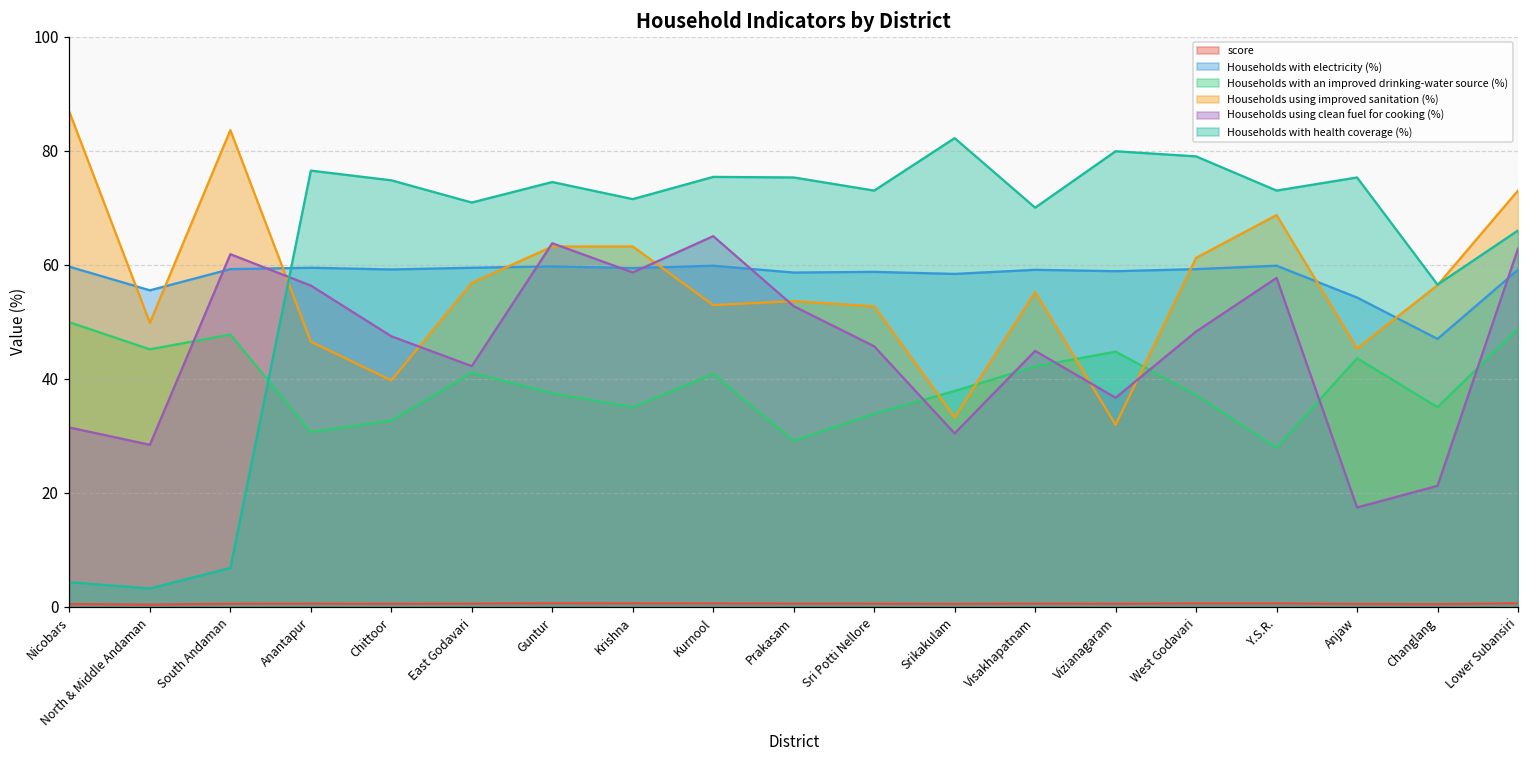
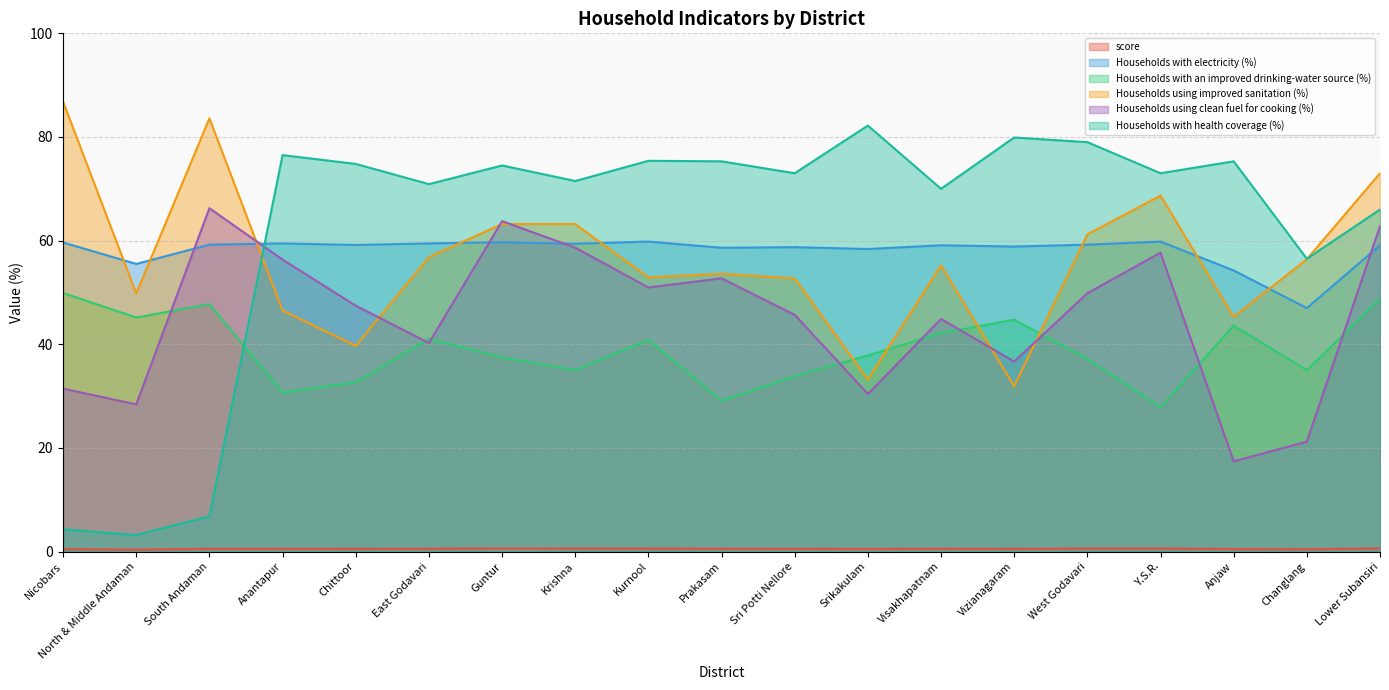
Households using clean fuel for cooking (%), South Andaman: 62 -> 66
Households using clean fuel for cooking (%), East Godavari: 42 -> 40
Households using clean fuel for cooking (%), Kurnool: 65 -> 51
Households using clean fuel for cooking (%), West Godavari: 48 -> 50
